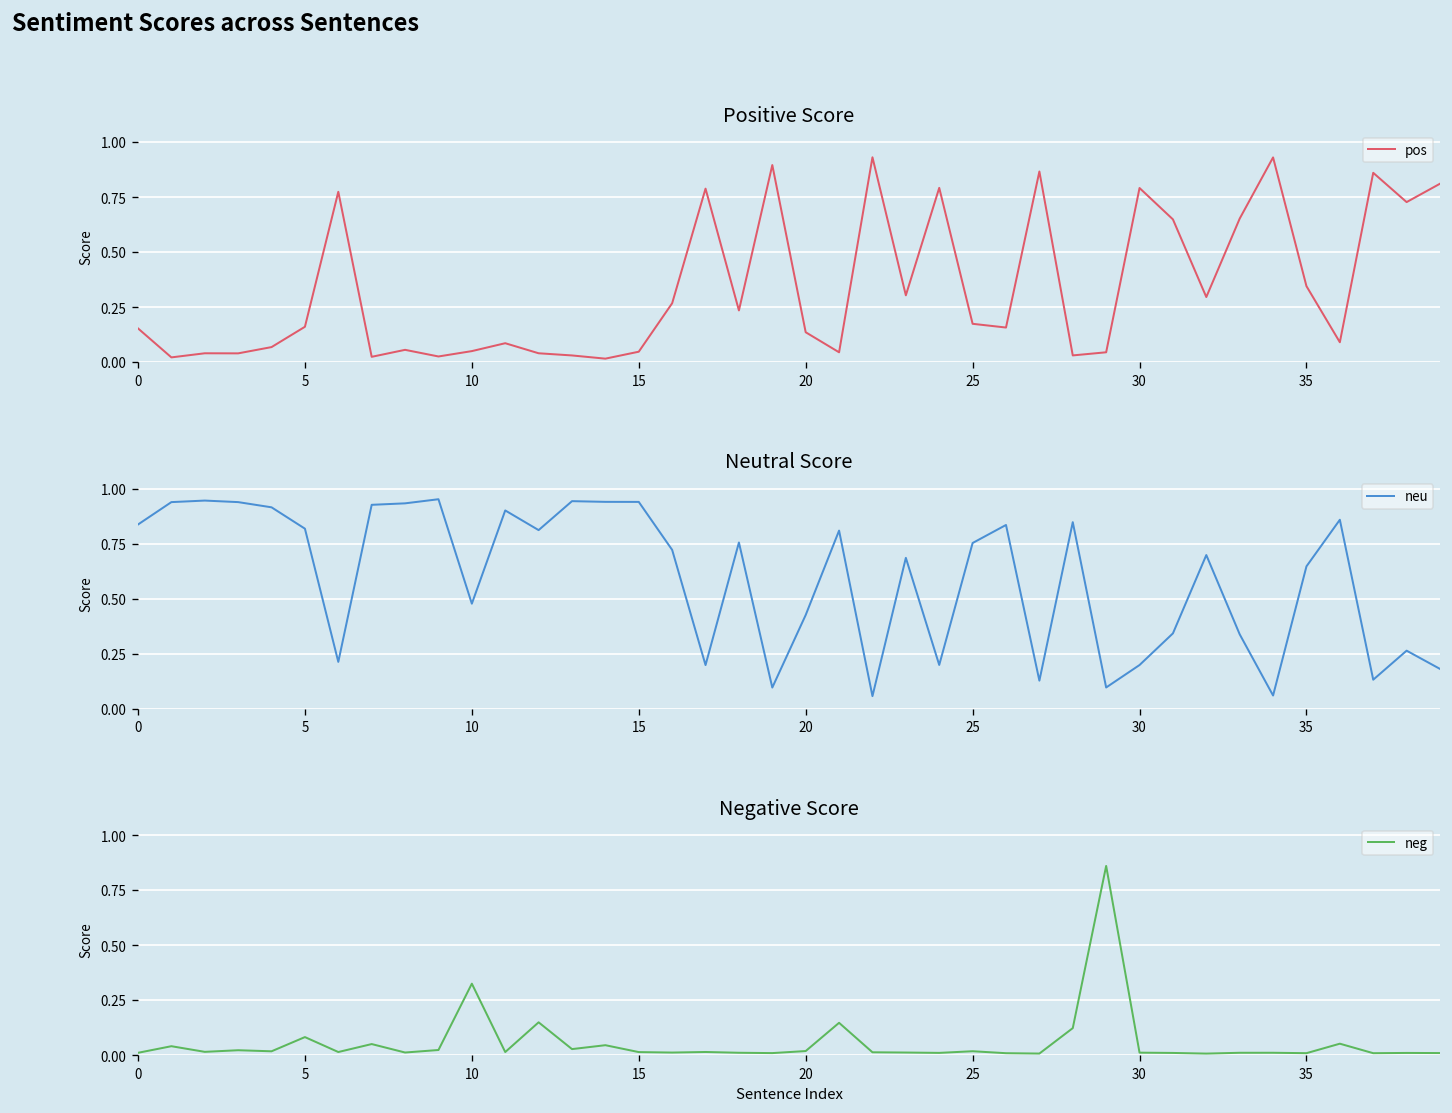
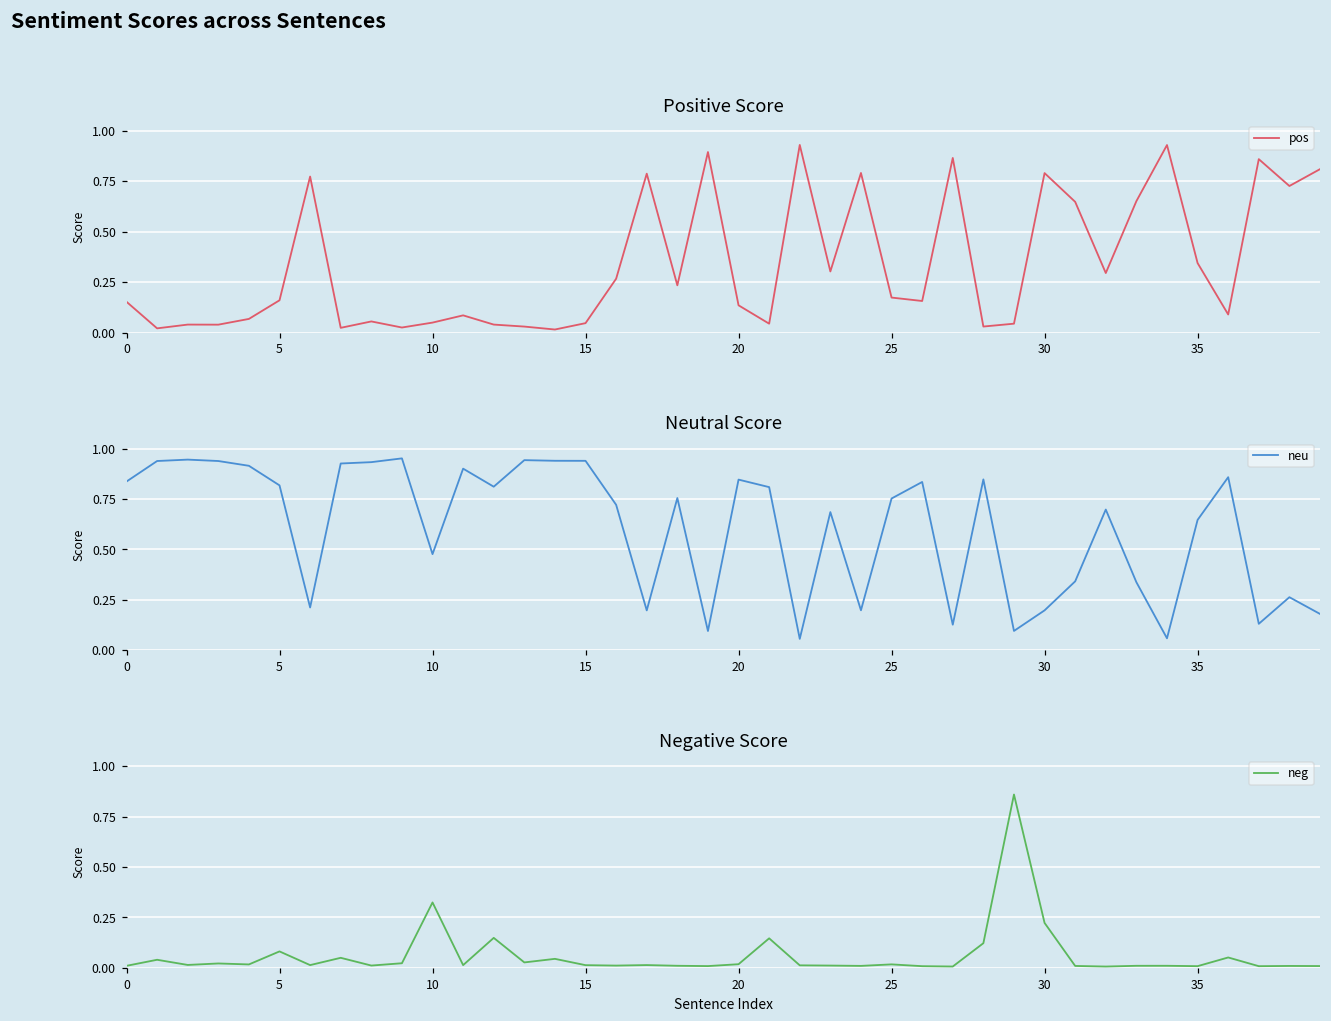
Neutral Score, 20: 0.43 -> 0.85
Negative Score, 30: 0.01 -> 0.22
